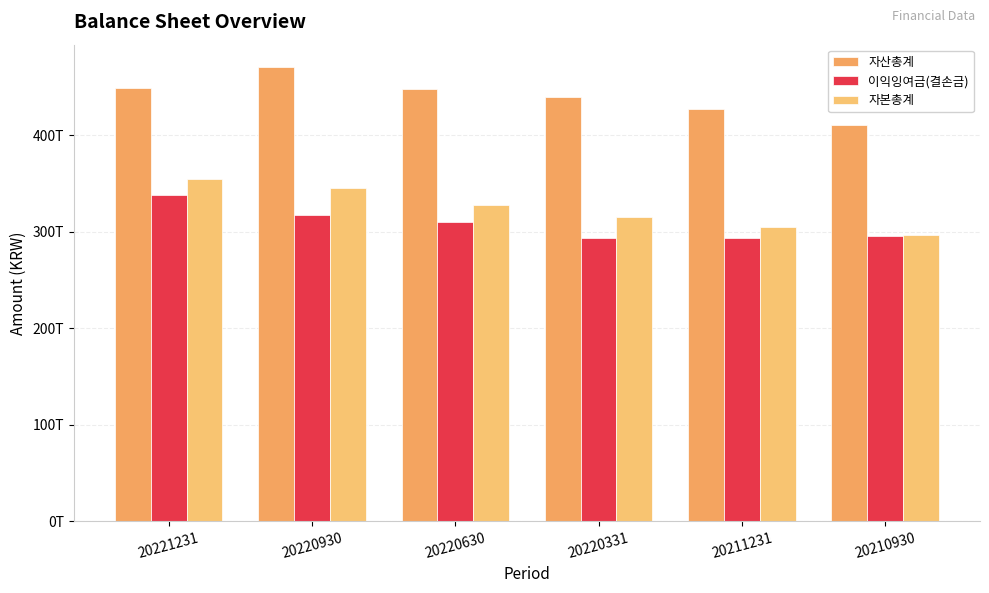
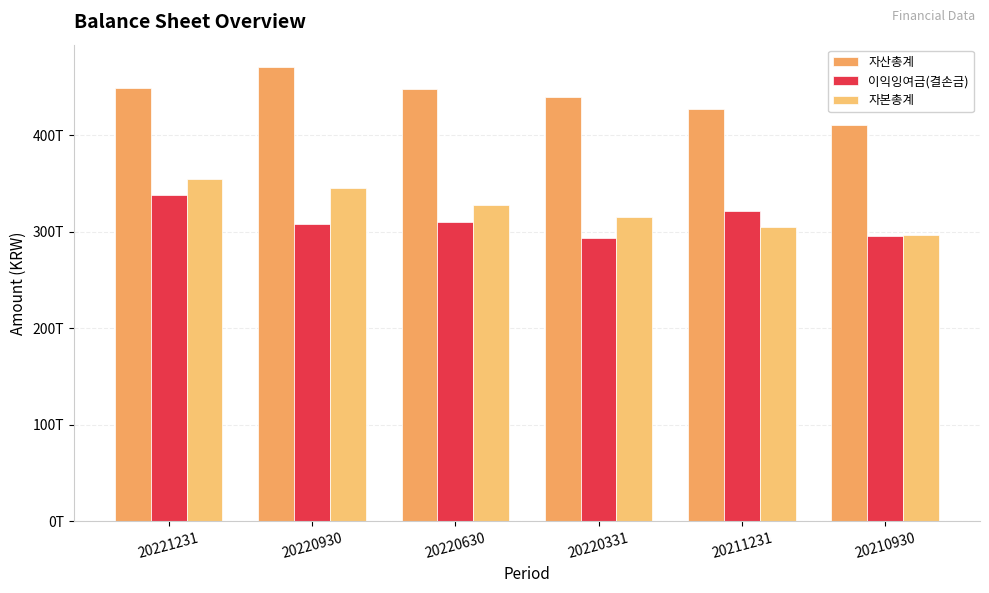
이익잉여금(결손금), 20220930: 320T -> 310T
이익잉여금(결손금), 20211231: 290T -> 320T
